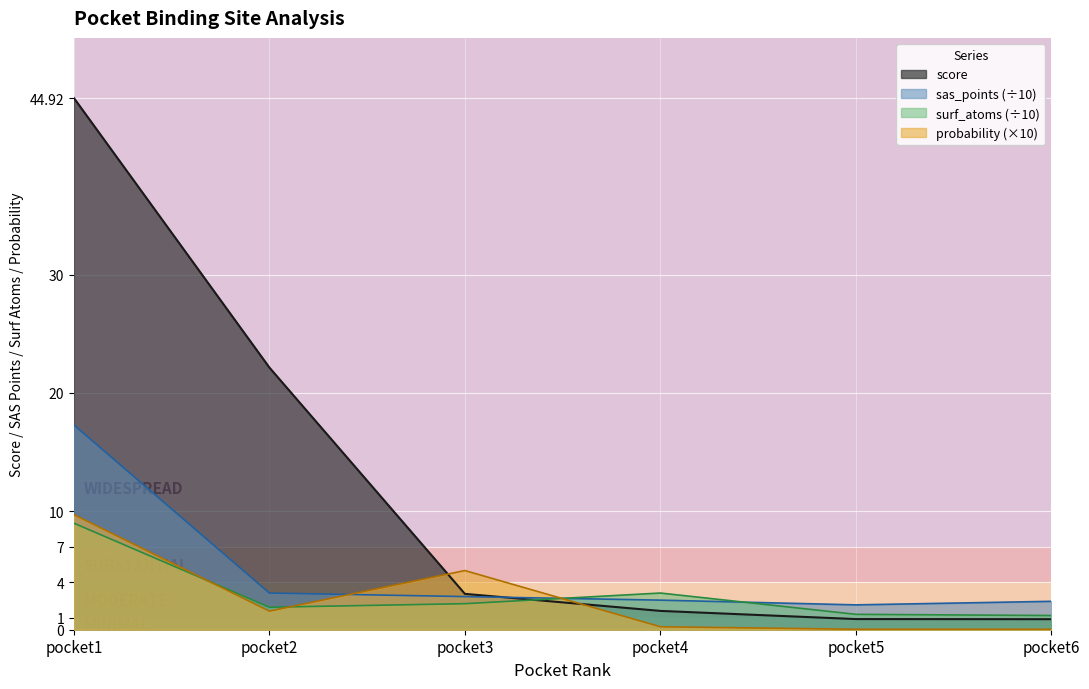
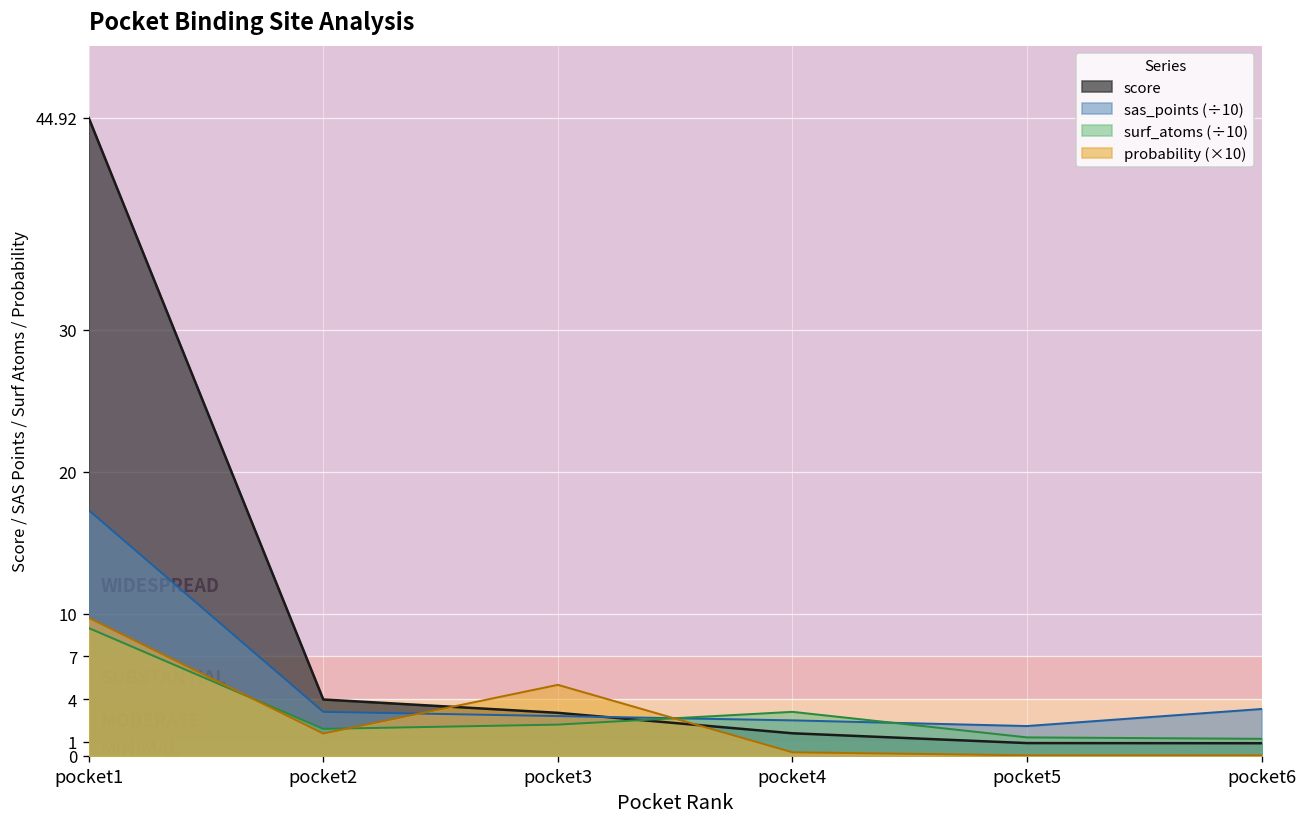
score, pocket2: 22.2 -> 4.0
sas_points (÷10), pocket6: 2.4 -> 3.3
